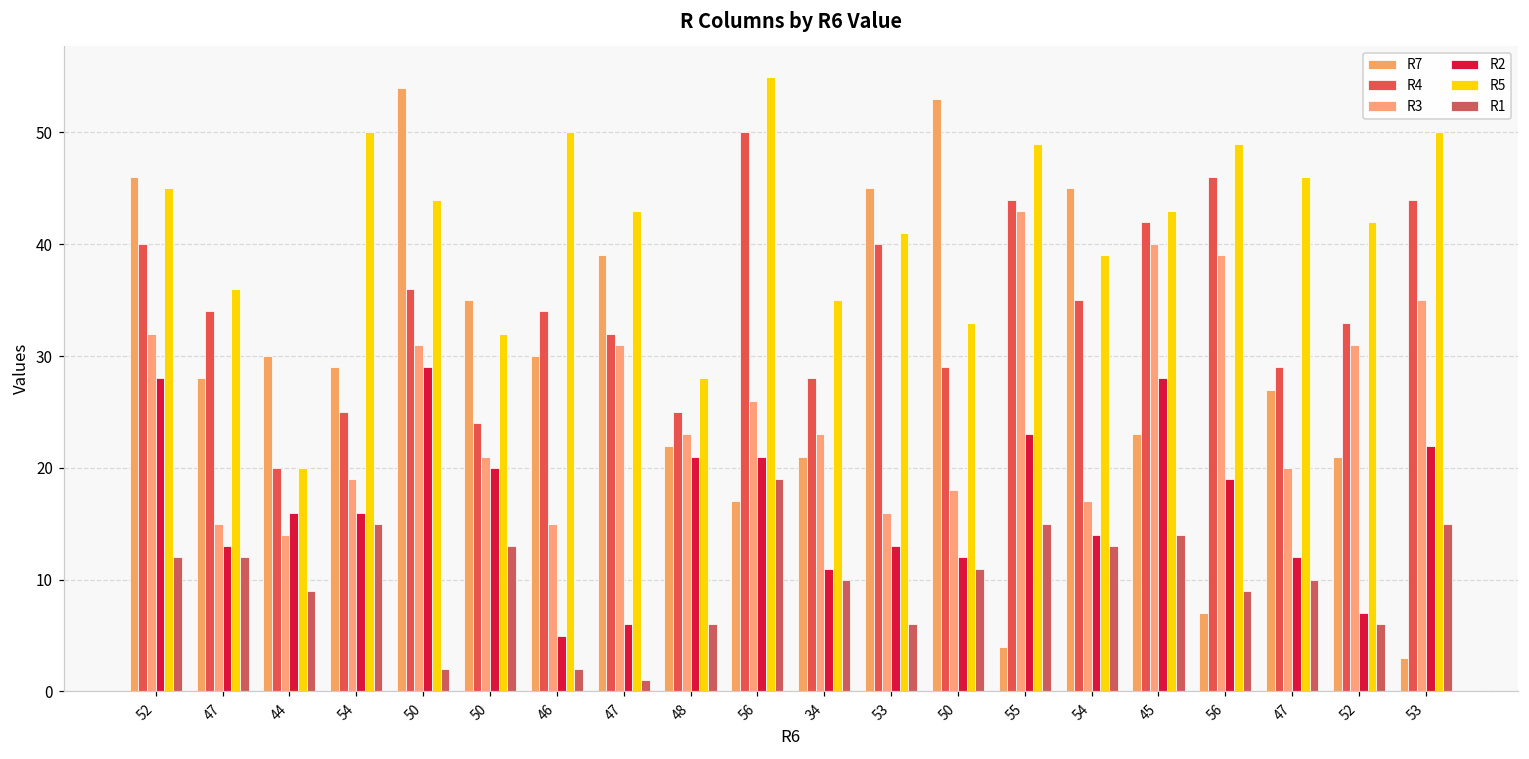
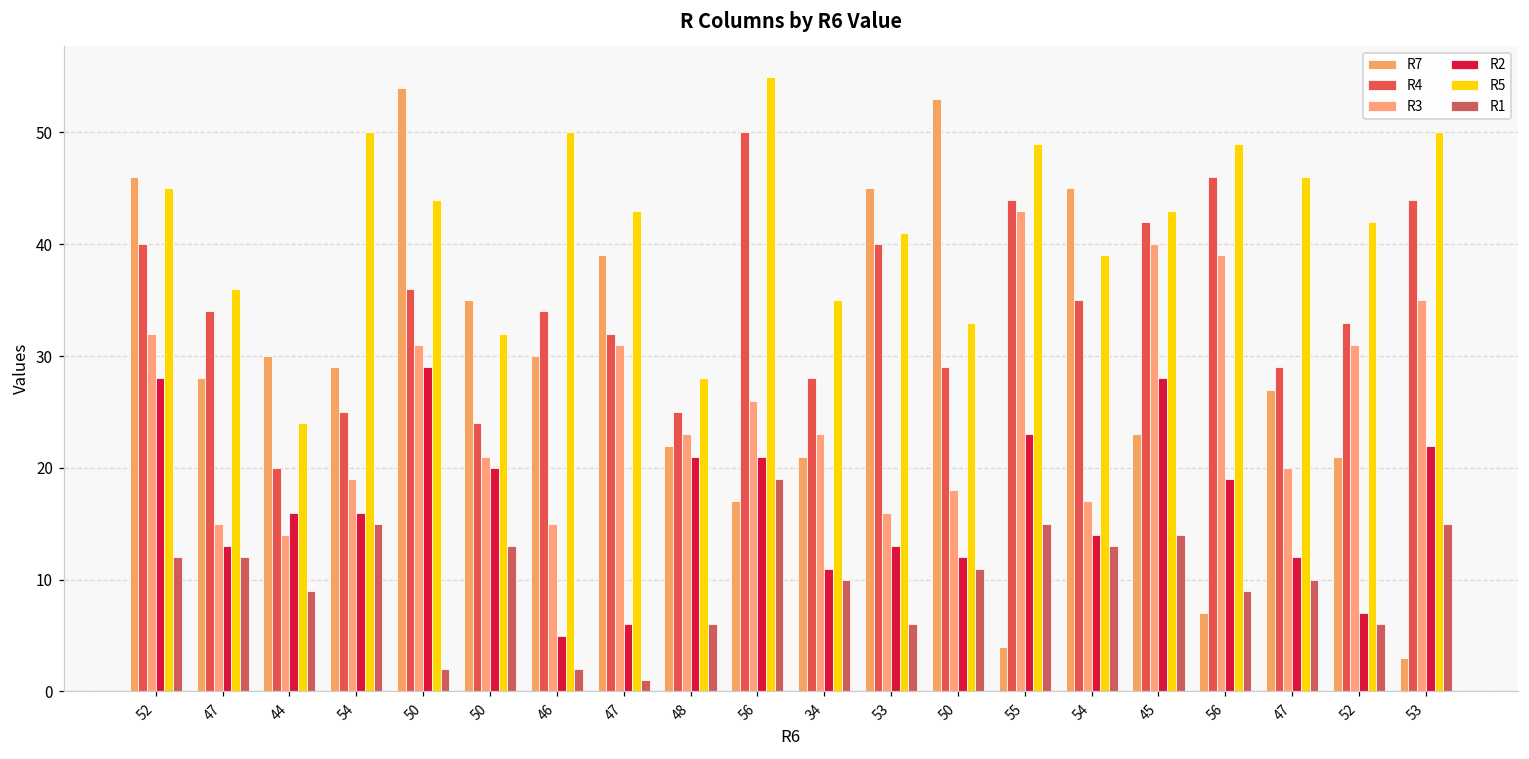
R5, 44: 20 -> 24
